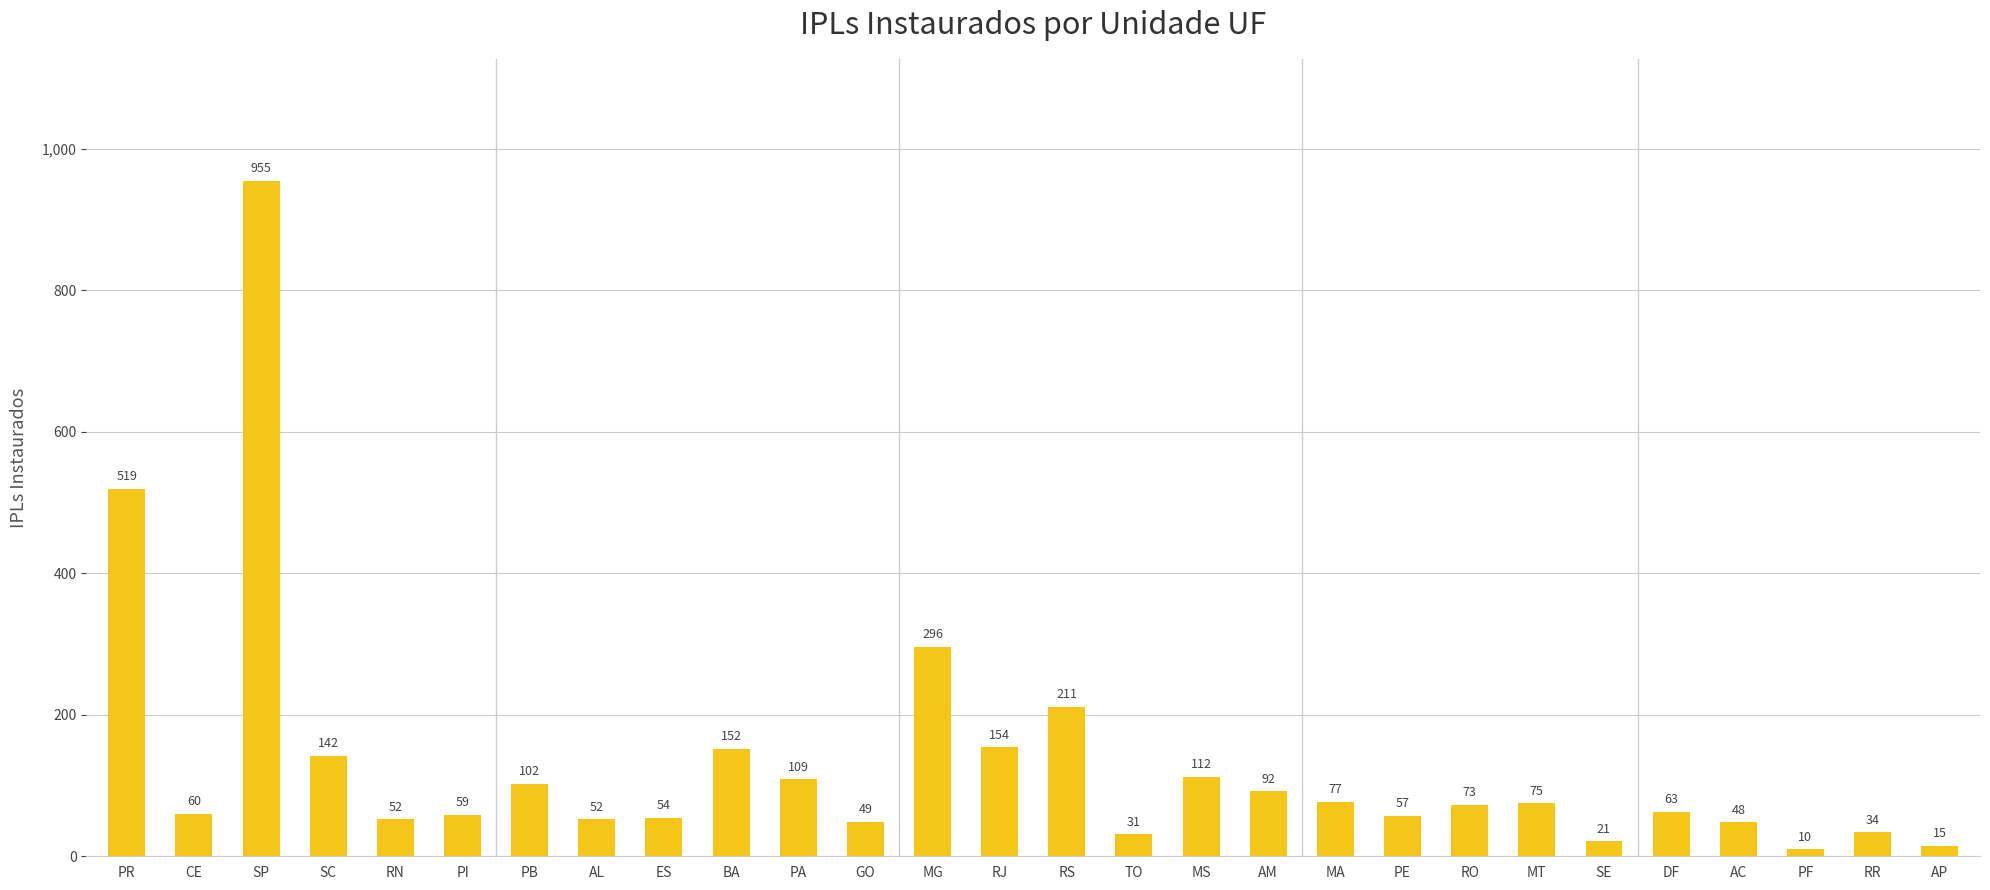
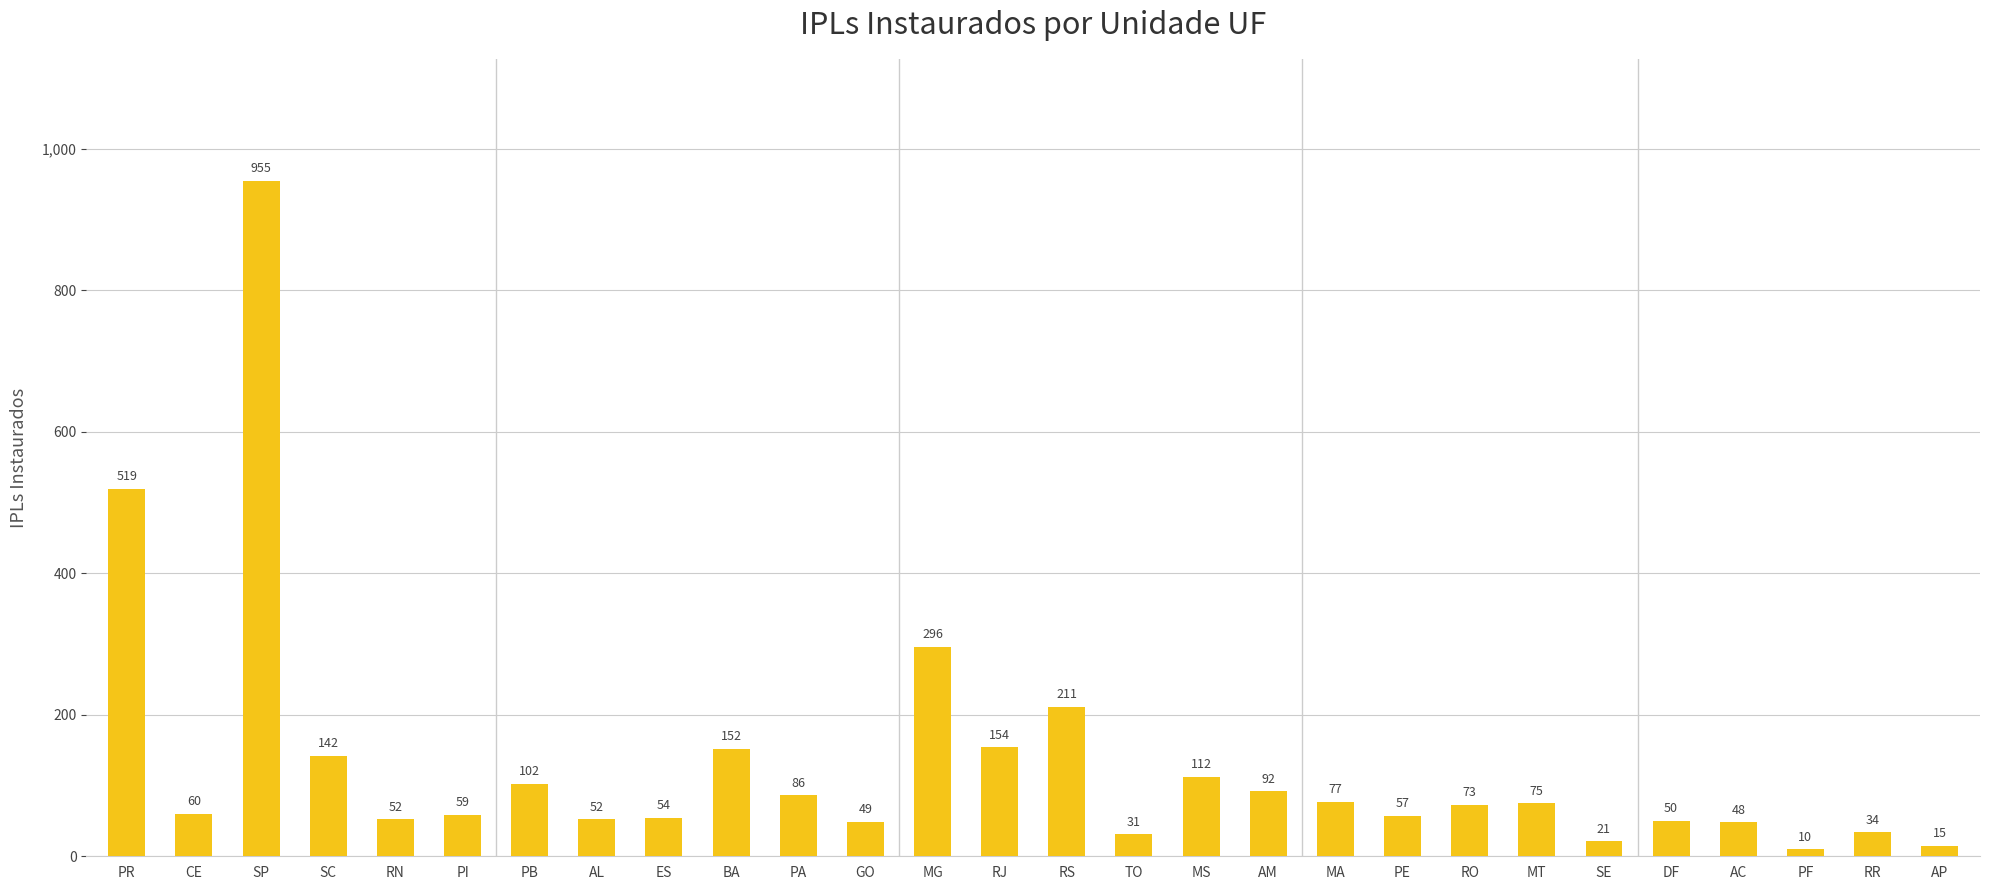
PA: 109 -> 86
DF: 63 -> 50
